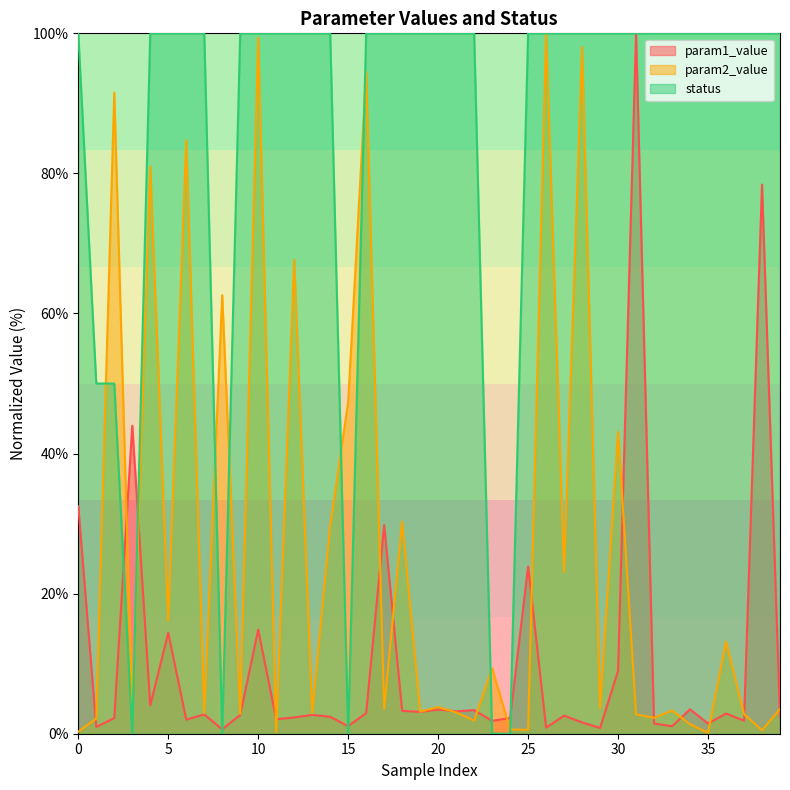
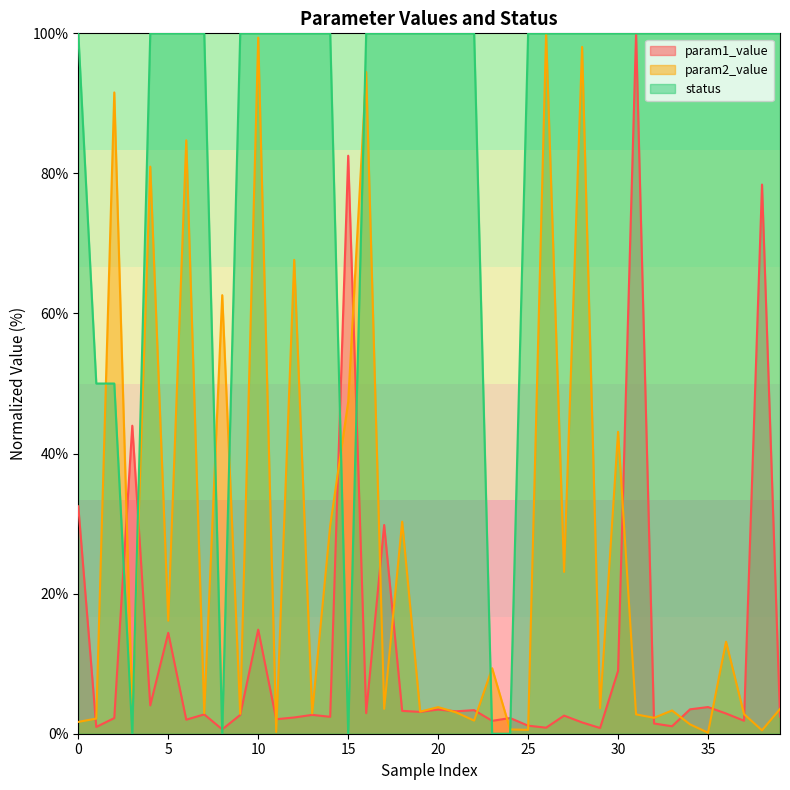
param2_value, 0: 0% -> 2%
param1_value, 15: 1% -> 83%
param1_value, 25: 24% -> 1%
param1_value, 35: 1% -> 4%
